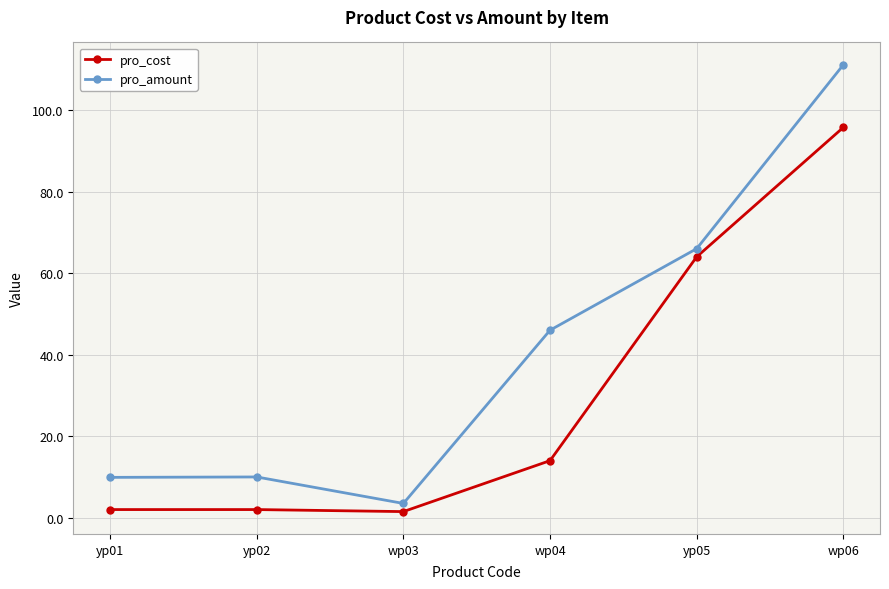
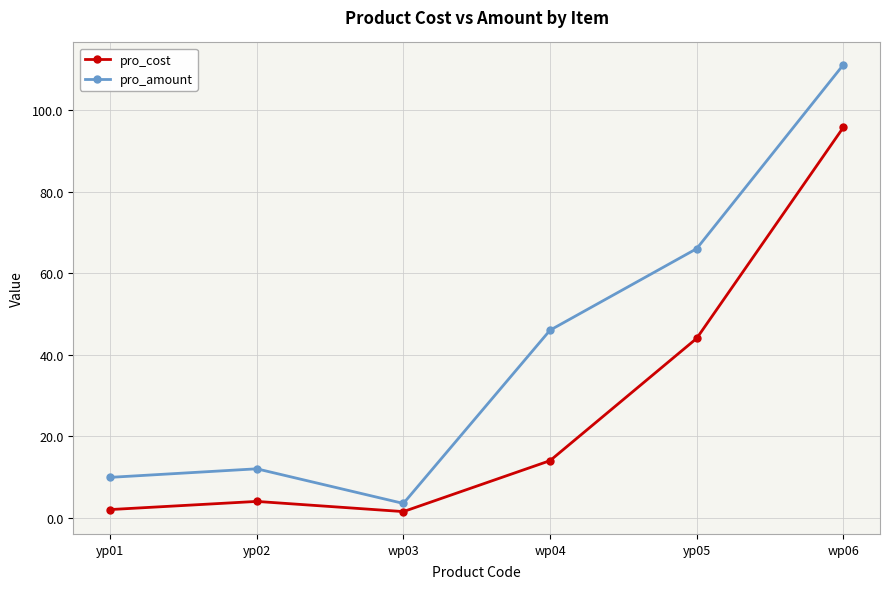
pro_cost, yp02: 2 -> 4
pro_amount, yp02: 10 -> 12
pro_cost, yp05: 64 -> 44
